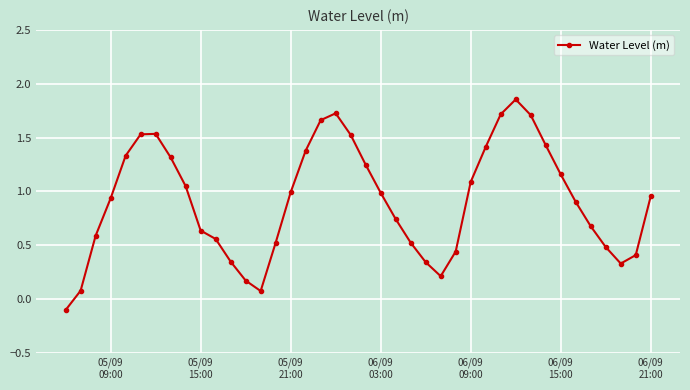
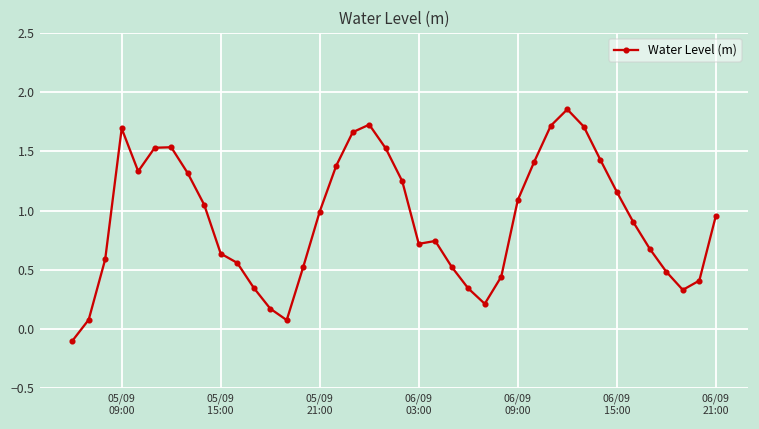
05/09 09:00: 0.94 -> 1.69
06/09 03:00: 0.99 -> 0.72
